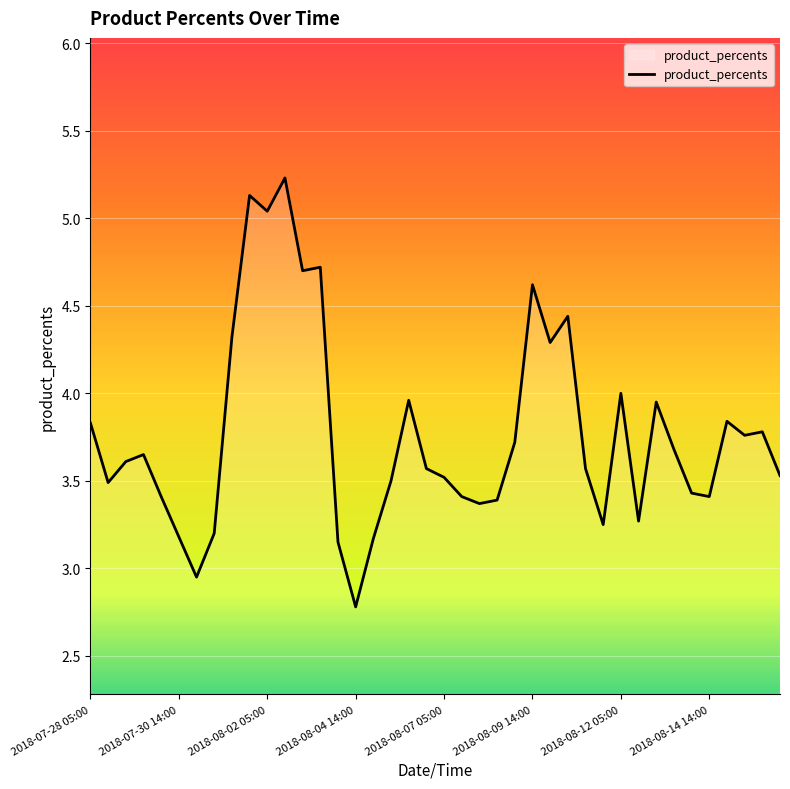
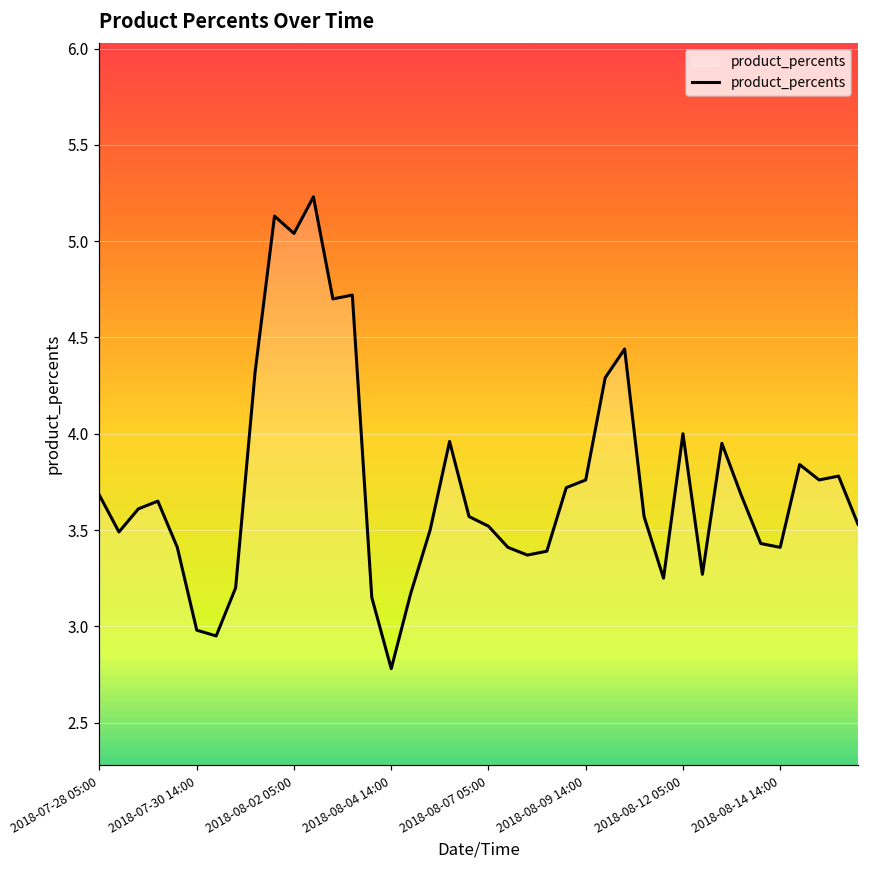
2018-07-28 05:00: 3.83 -> 3.68
2018-07-30 14:00: 3.18 -> 2.98
2018-08-09 14:00: 4.62 -> 3.76
